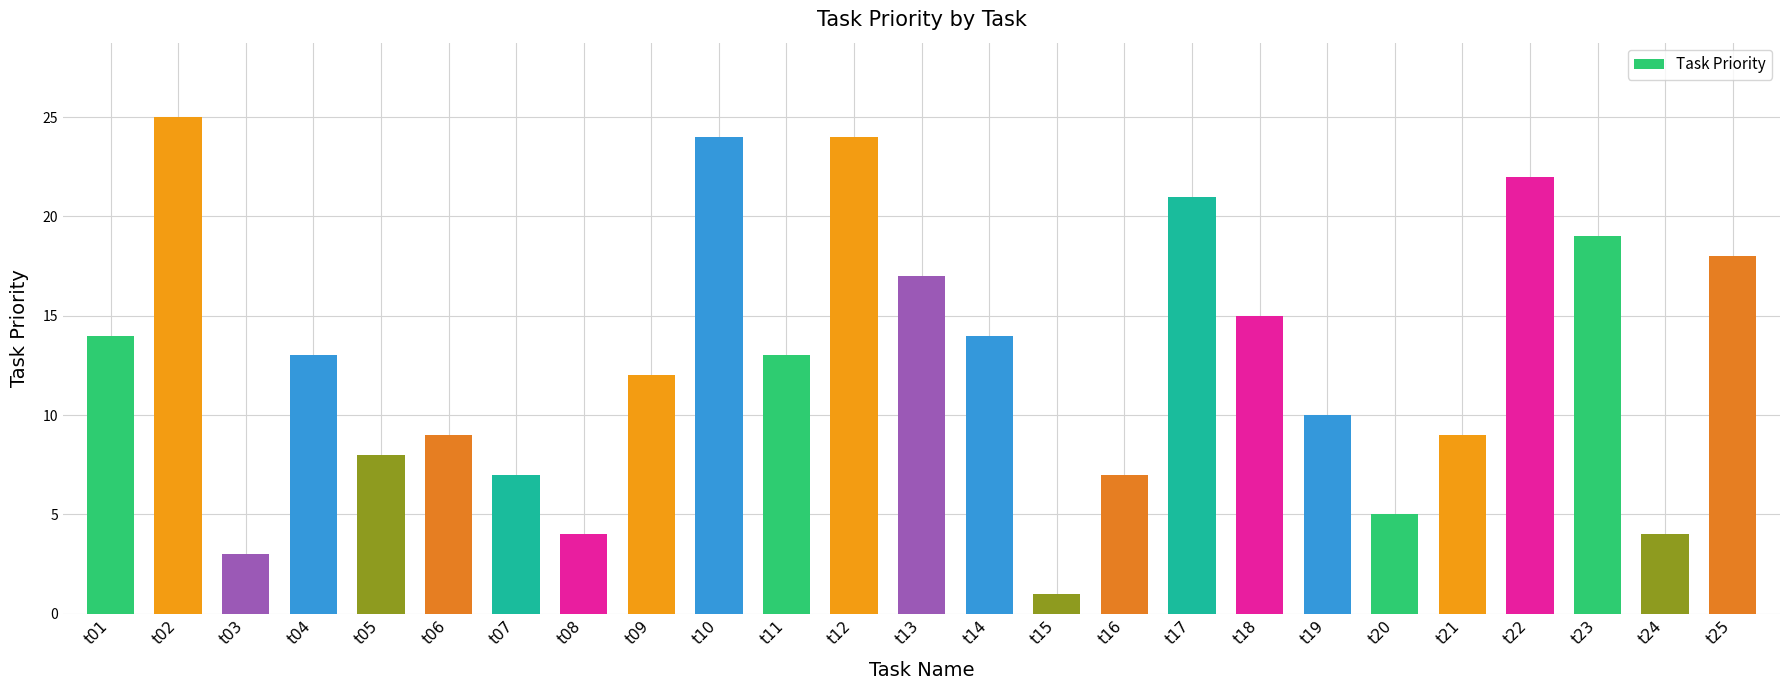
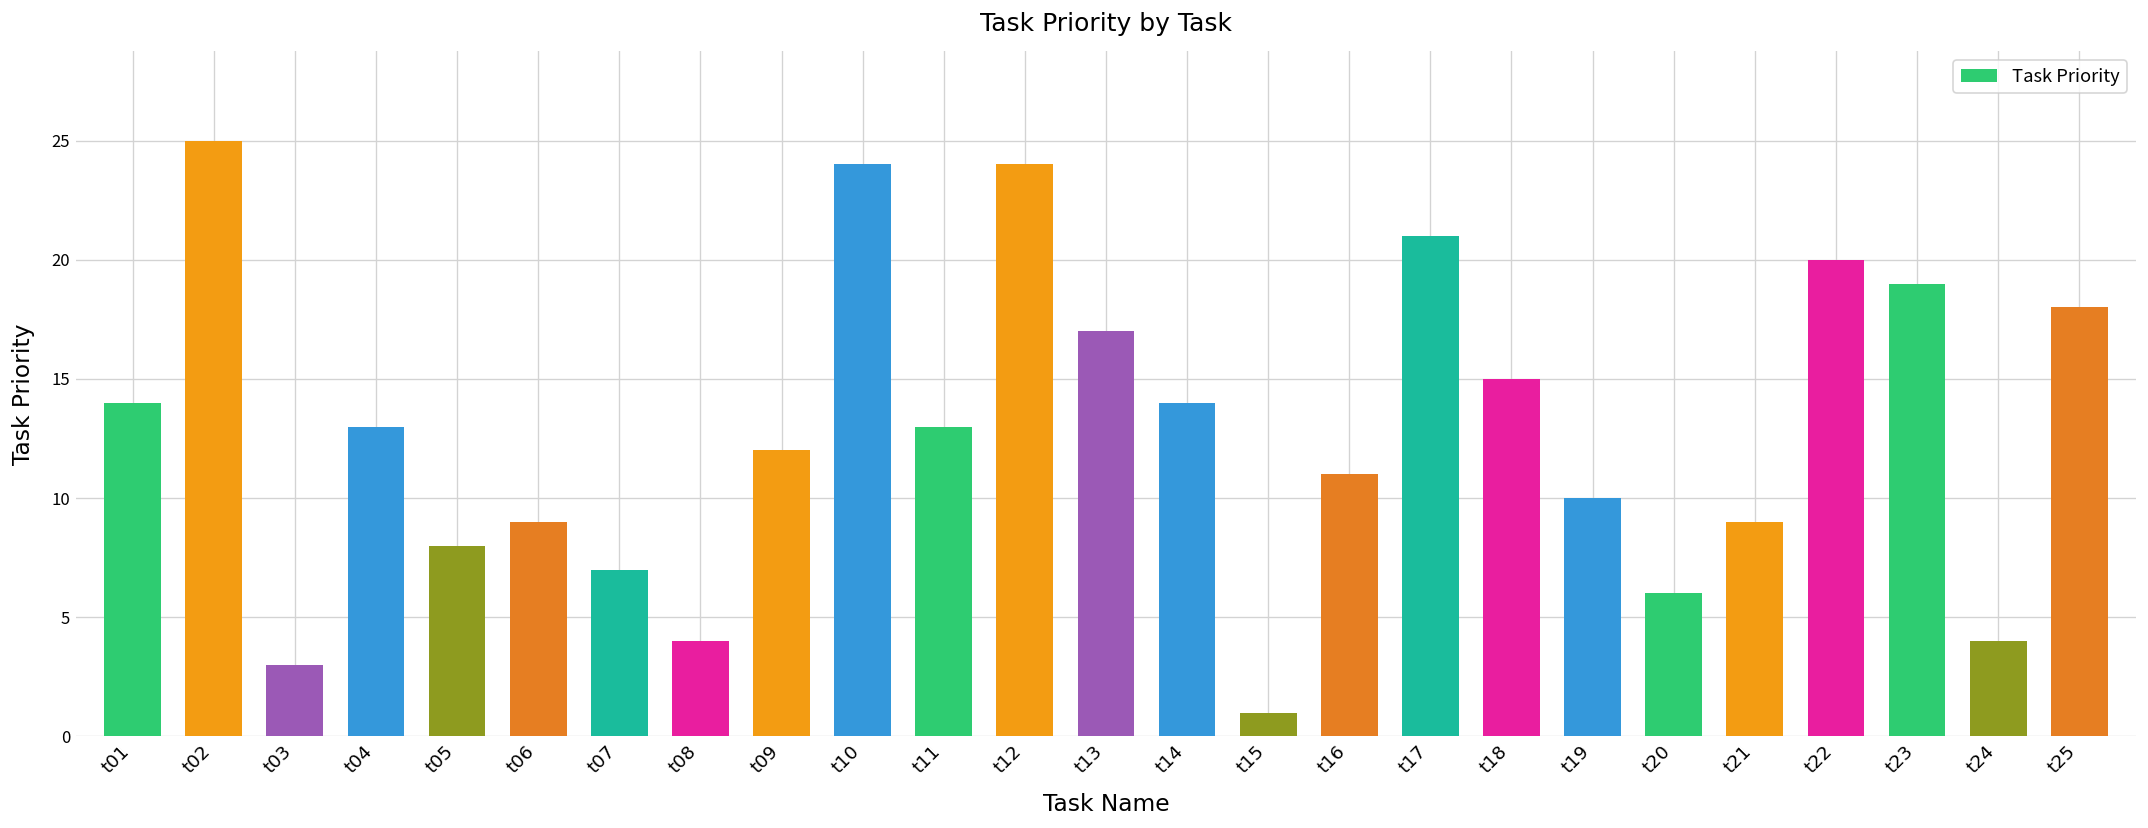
t16: 7 -> 11
t20: 5 -> 6
t22: 22 -> 20
